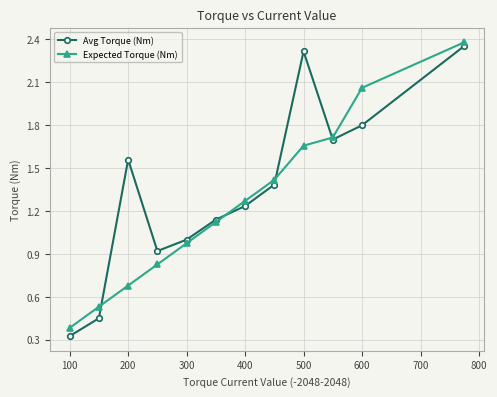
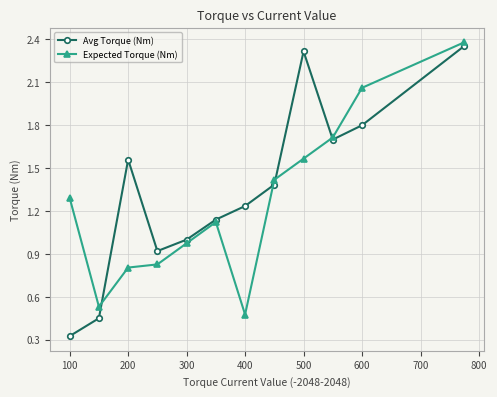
Expected Torque (Nm), 100: 0.38 -> 1.29
Expected Torque (Nm), 200: 0.68 -> 0.80
Expected Torque (Nm), 400: 1.27 -> 0.48
Expected Torque (Nm), 500: 1.66 -> 1.57
